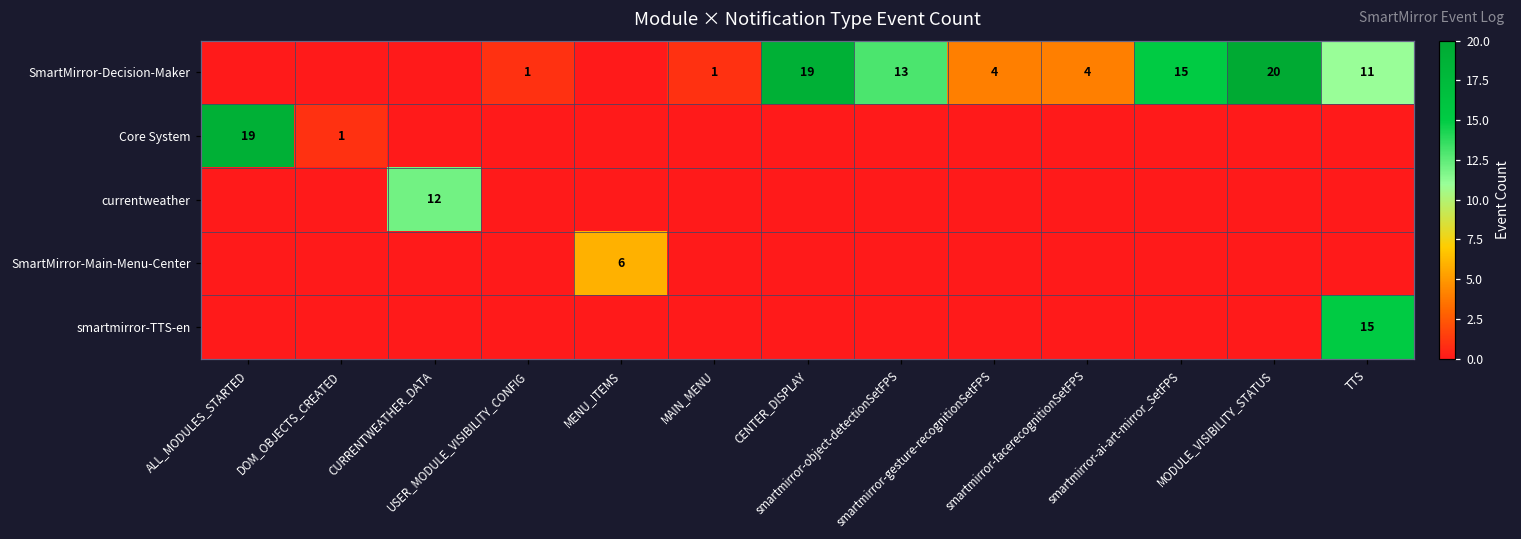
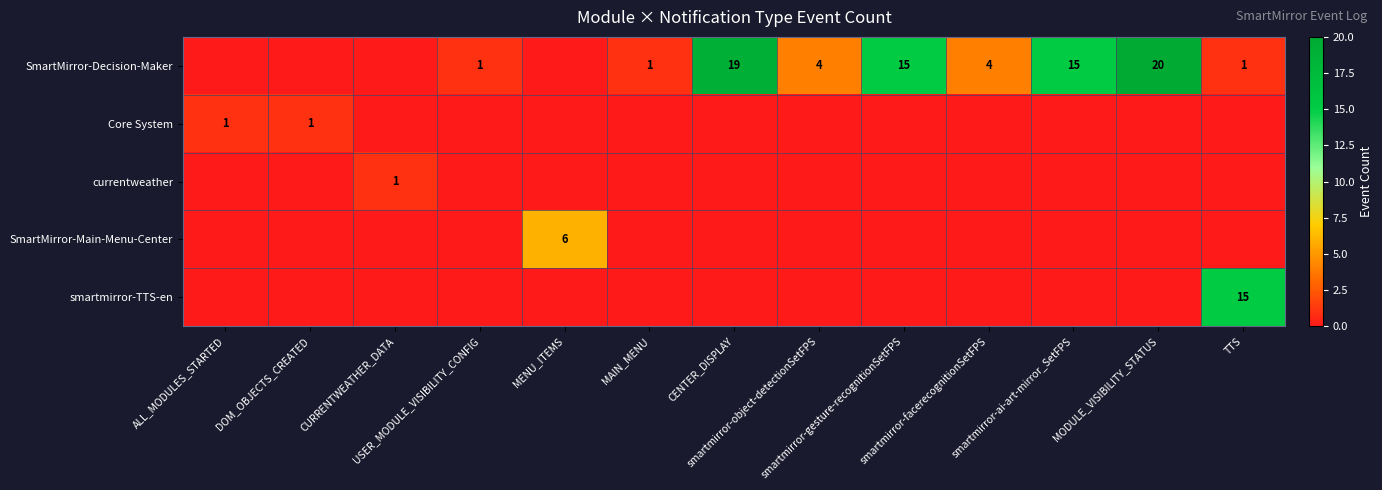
SmartMirror-Decision-Maker, smartmirror-object-detectionSetFPS: 13 -> 4
SmartMirror-Decision-Maker, smartmirror-gesture-recognitionSetFPS: 4 -> 15
SmartMirror-Decision-Maker, TTS: 11 -> 1
Core System, ALL_MODULES_STARTED: 19 -> 1
currentweather, CURRENTWEATHER_DATA: 12 -> 1
